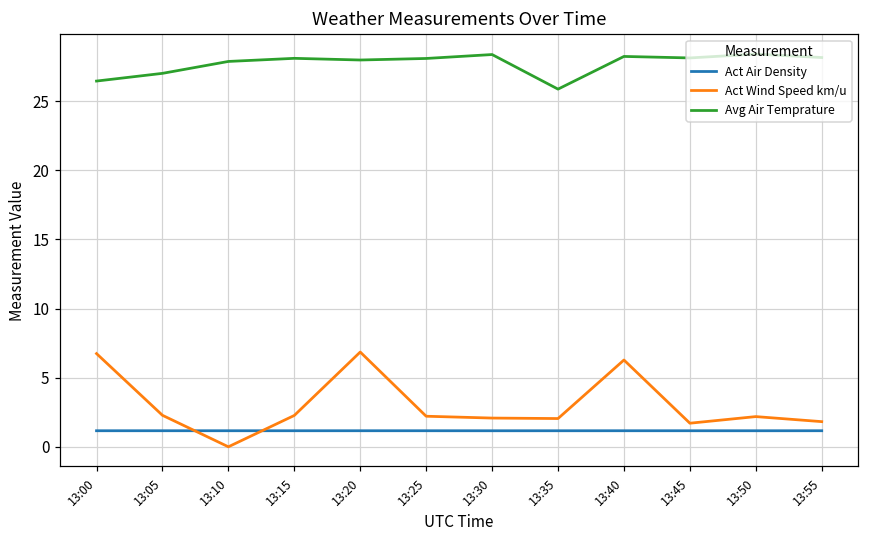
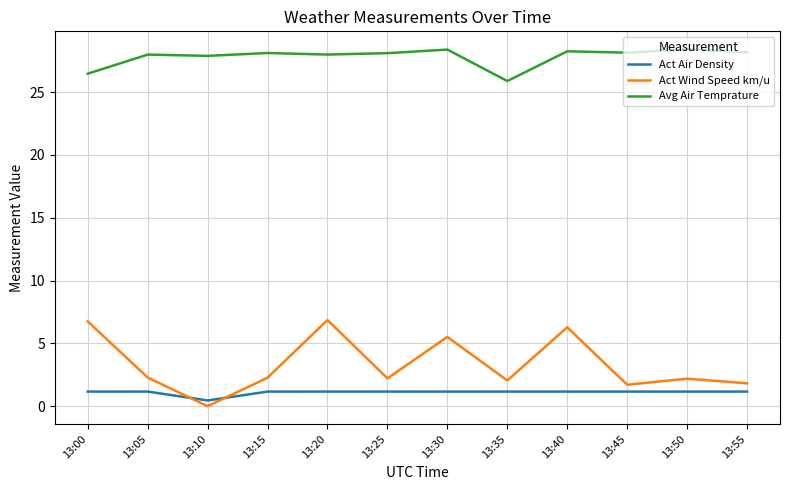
Avg Air Temprature, 13:05: 27.0 -> 28.0
Act Air Density, 13:10: 1.2 -> 0.5
Act Wind Speed km/u, 13:30: 2.1 -> 5.5
